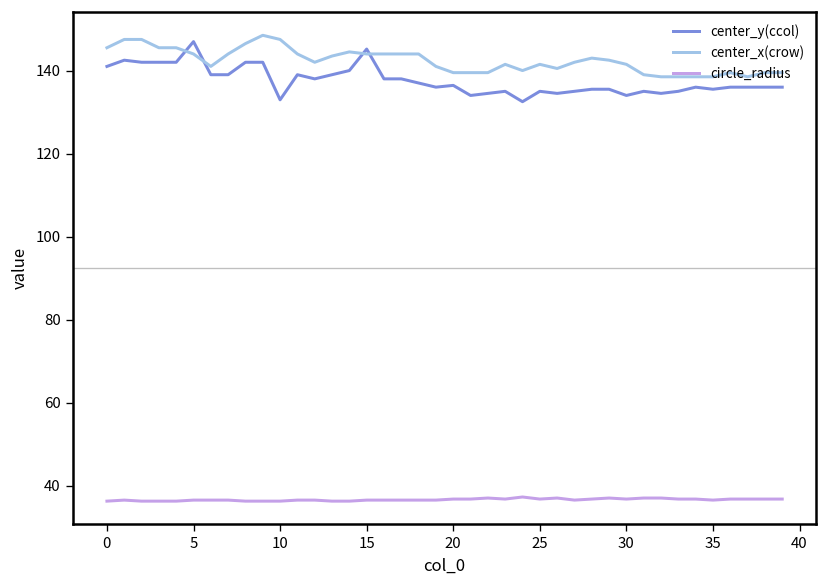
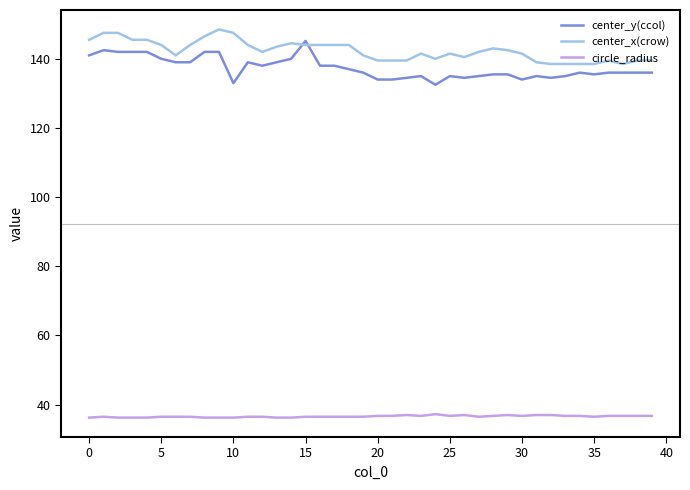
center_y(ccol), 5: 147 -> 140
center_y(ccol), 20: 136 -> 134
